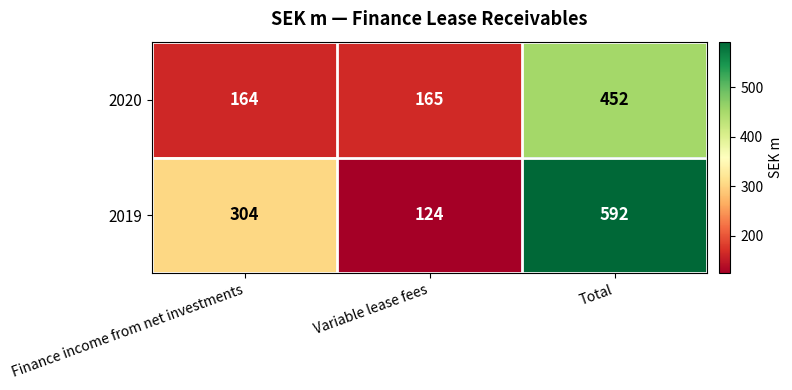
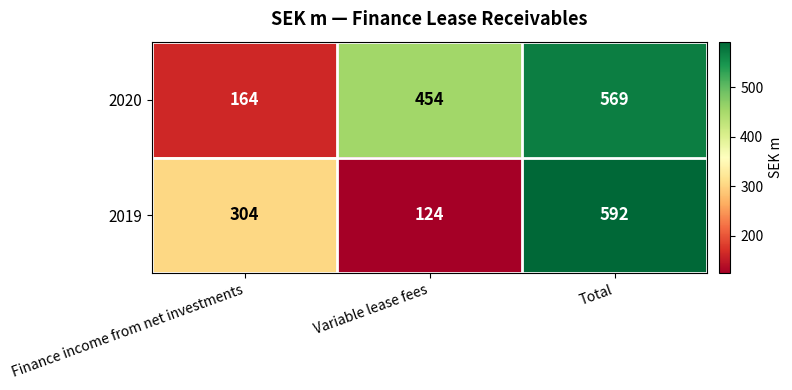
2020, Variable lease fees: 165 -> 454
2020, Total: 452 -> 569
